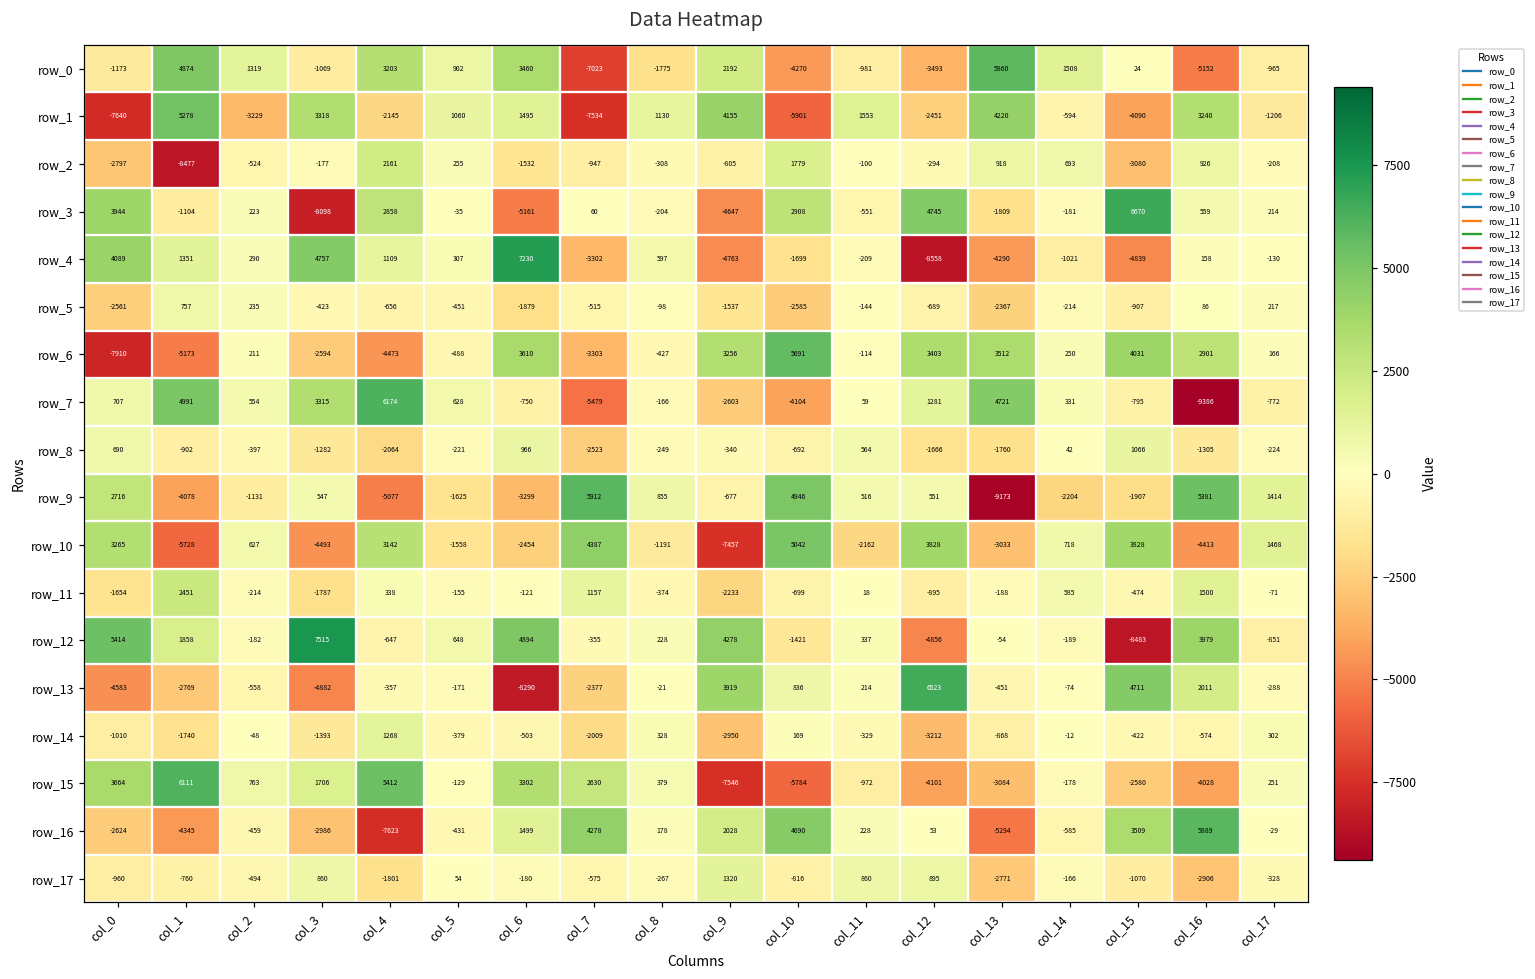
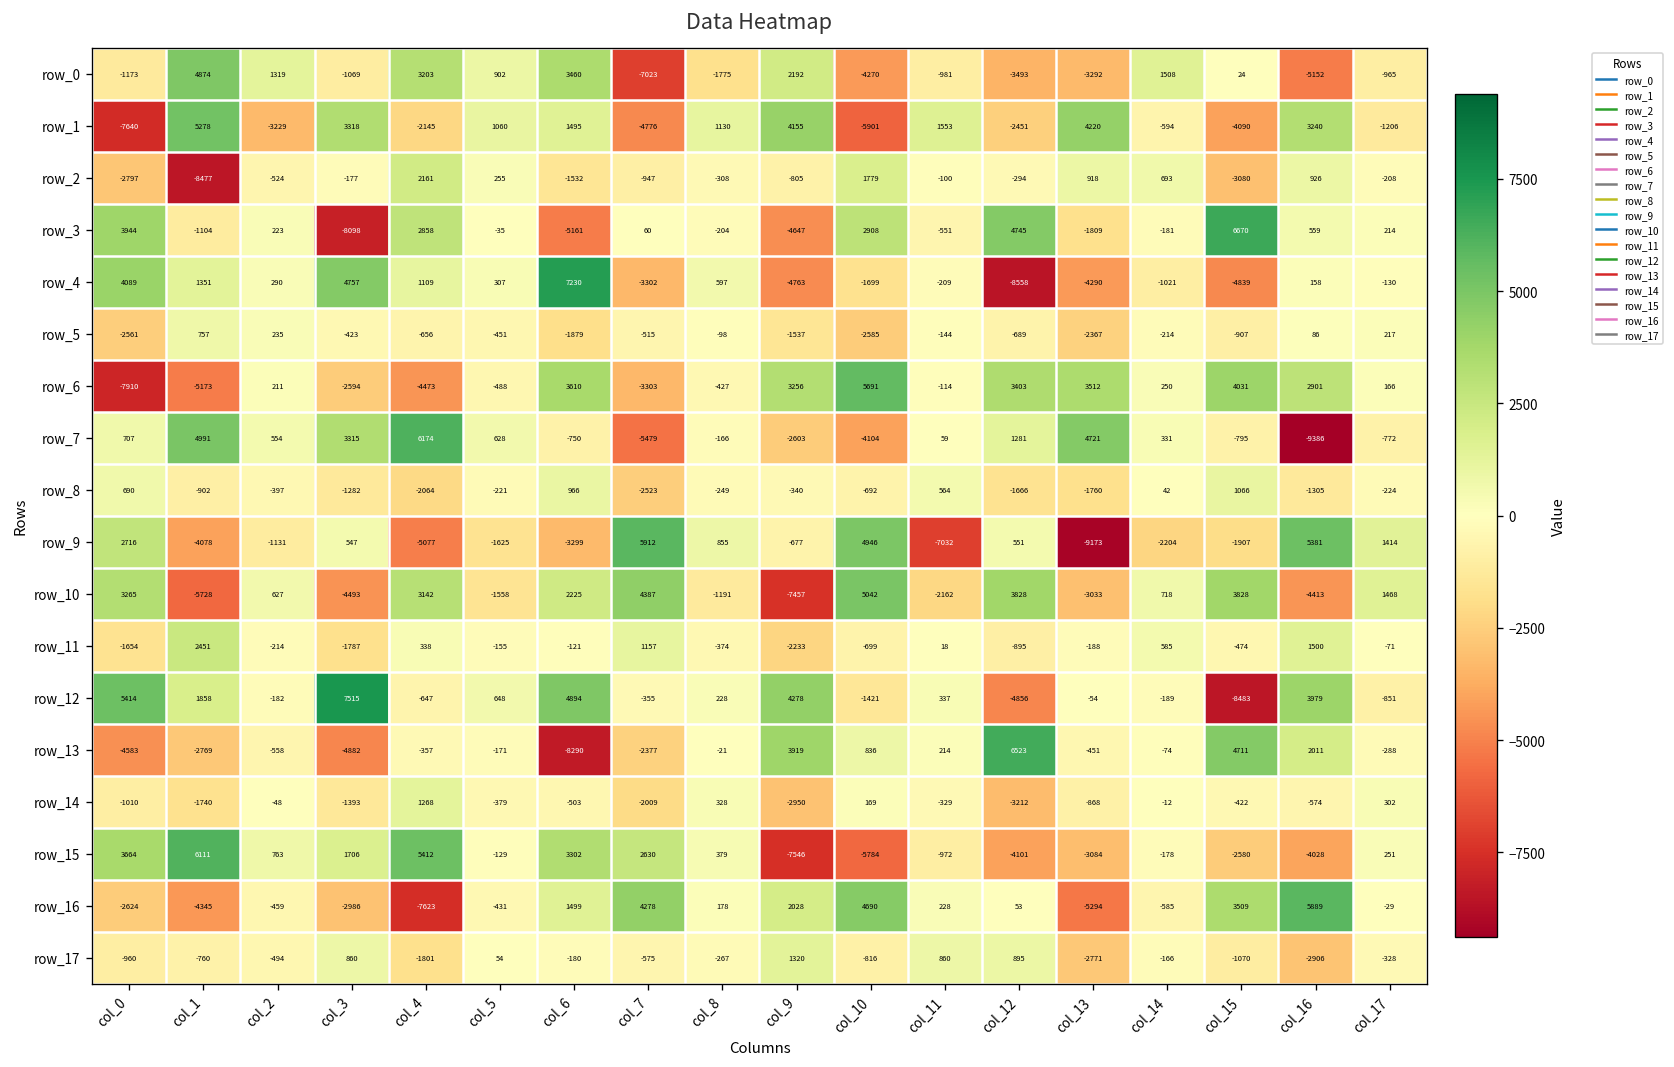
row_0, col_13: 5860 -> -3292
row_1, col_7: -7534 -> -4776
row_9, col_11: 516 -> -7032
row_10, col_6: -2454 -> 2225
